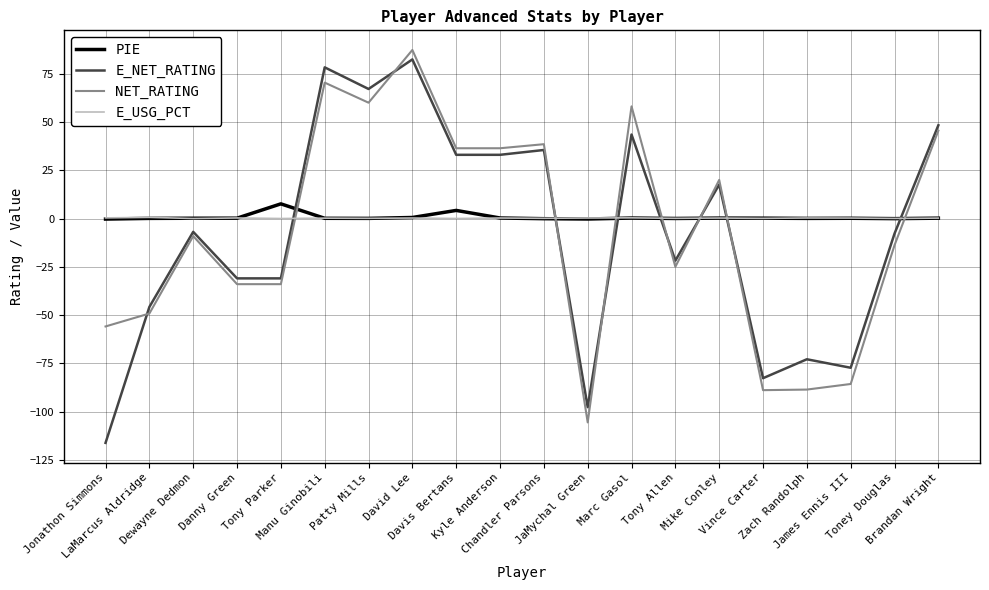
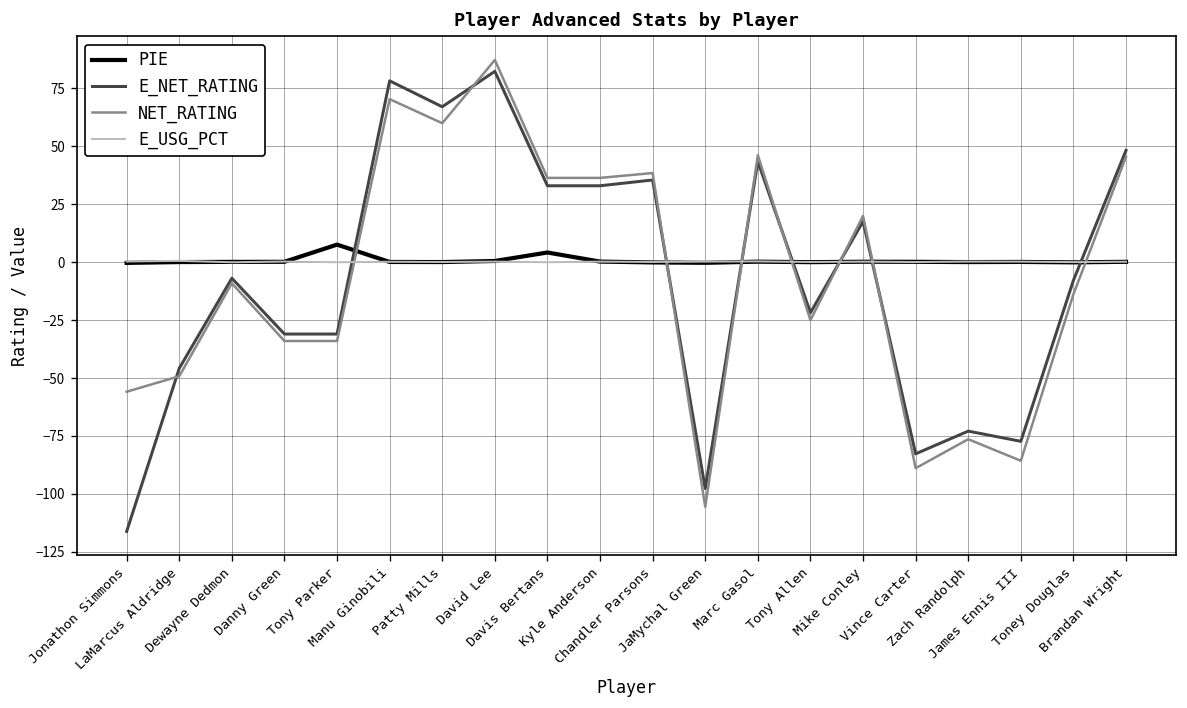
NET_RATING, Marc Gasol: 58 -> 46
NET_RATING, Zach Randolph: -89 -> -76
